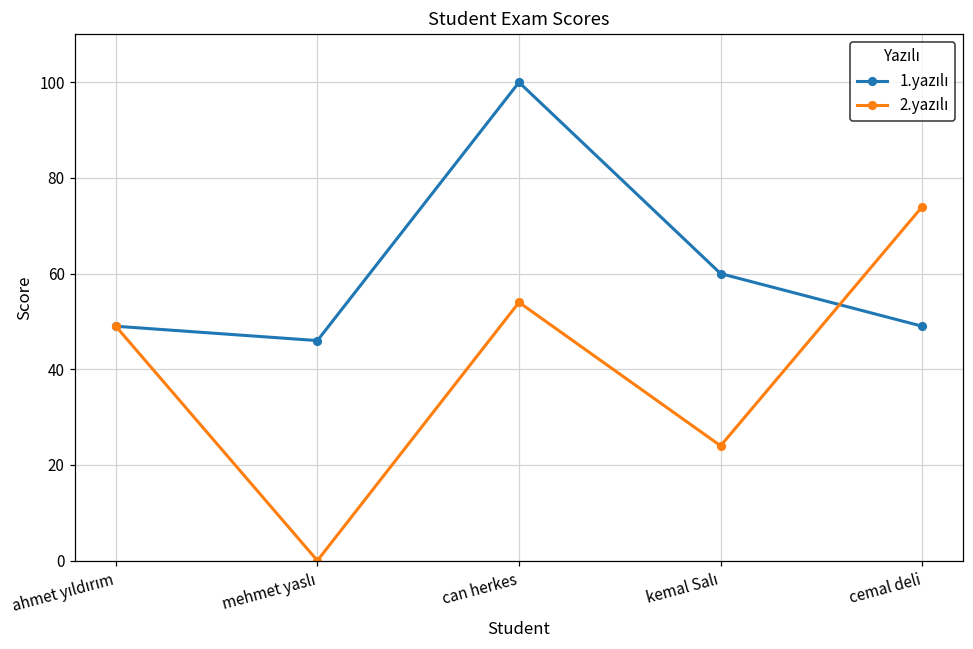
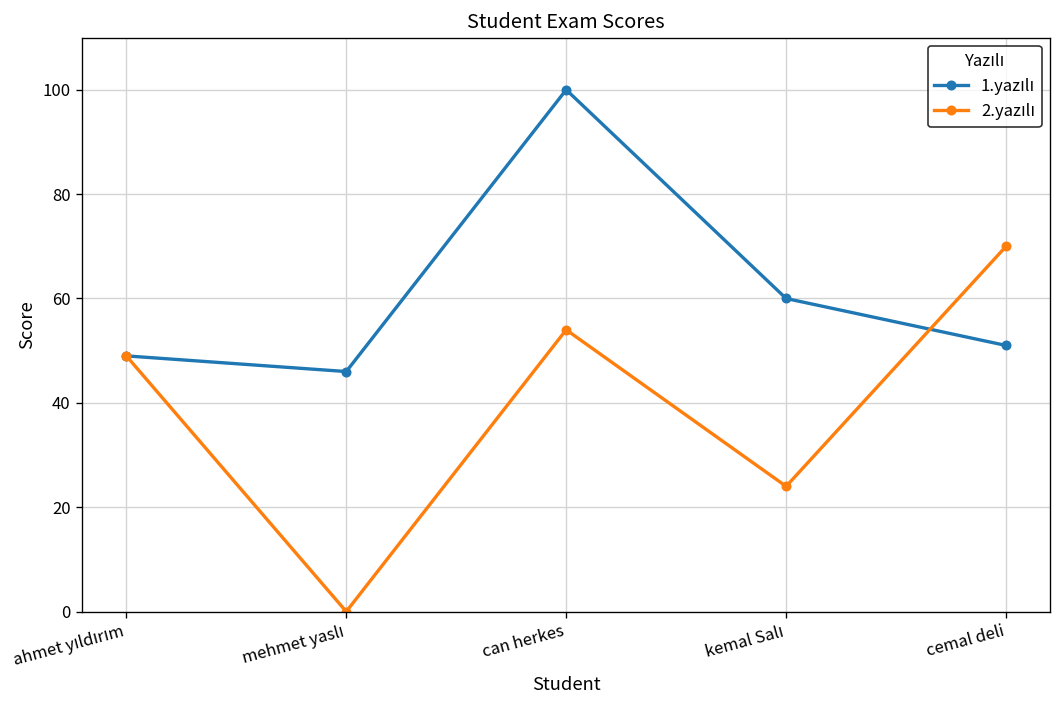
1.yazılı, cemal deli: 49 -> 51
2.yazılı, cemal deli: 74 -> 70
